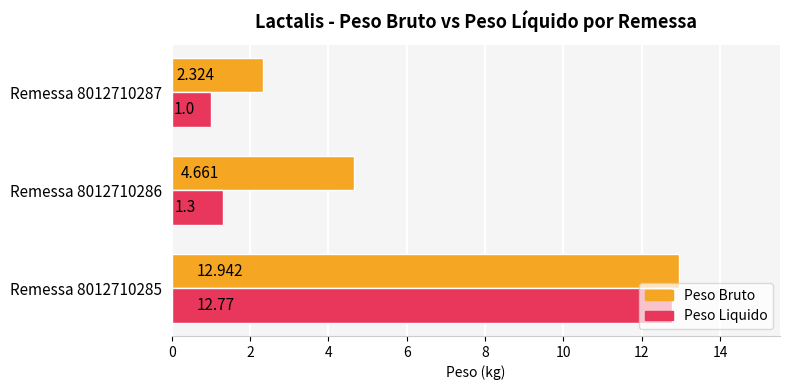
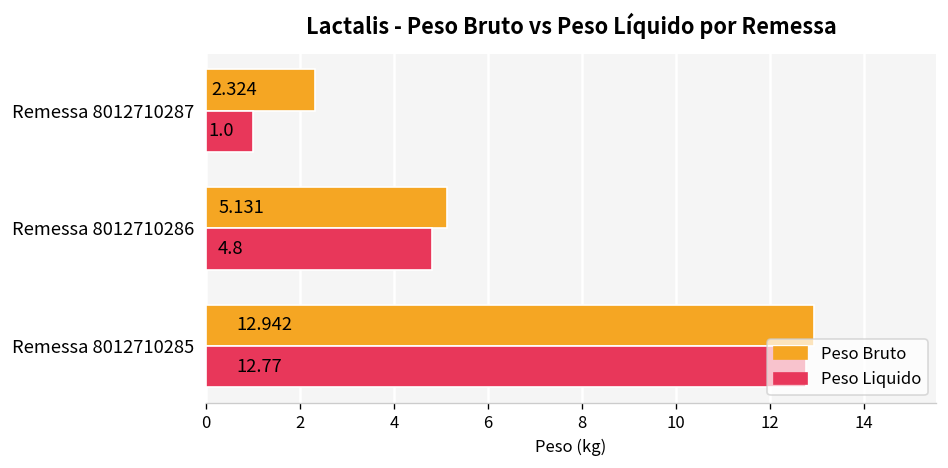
Peso Bruto, Remessa 8012710286: 4.661 -> 5.131
Peso Liquido, Remessa 8012710286: 1.3 -> 4.8
